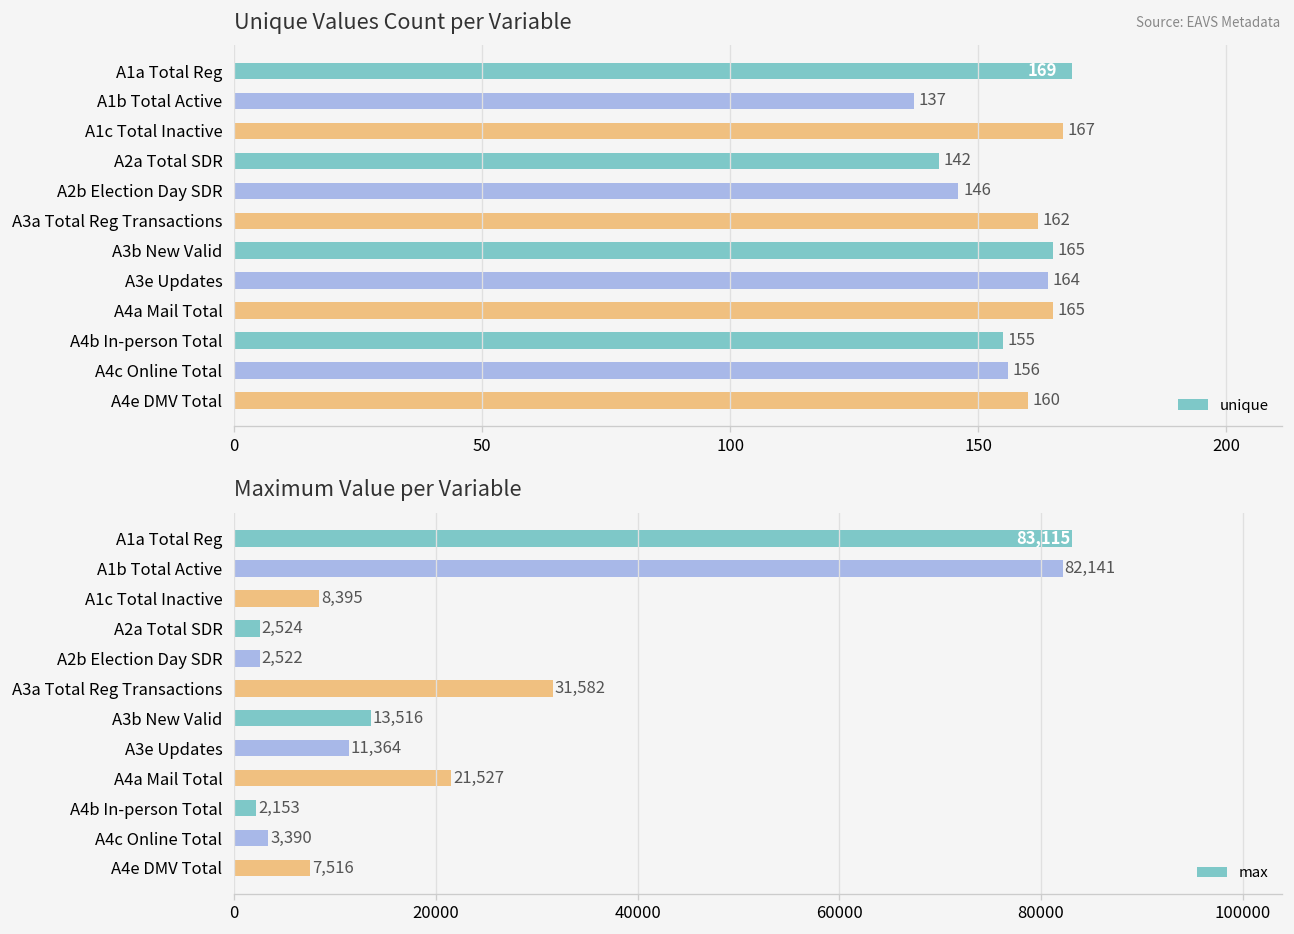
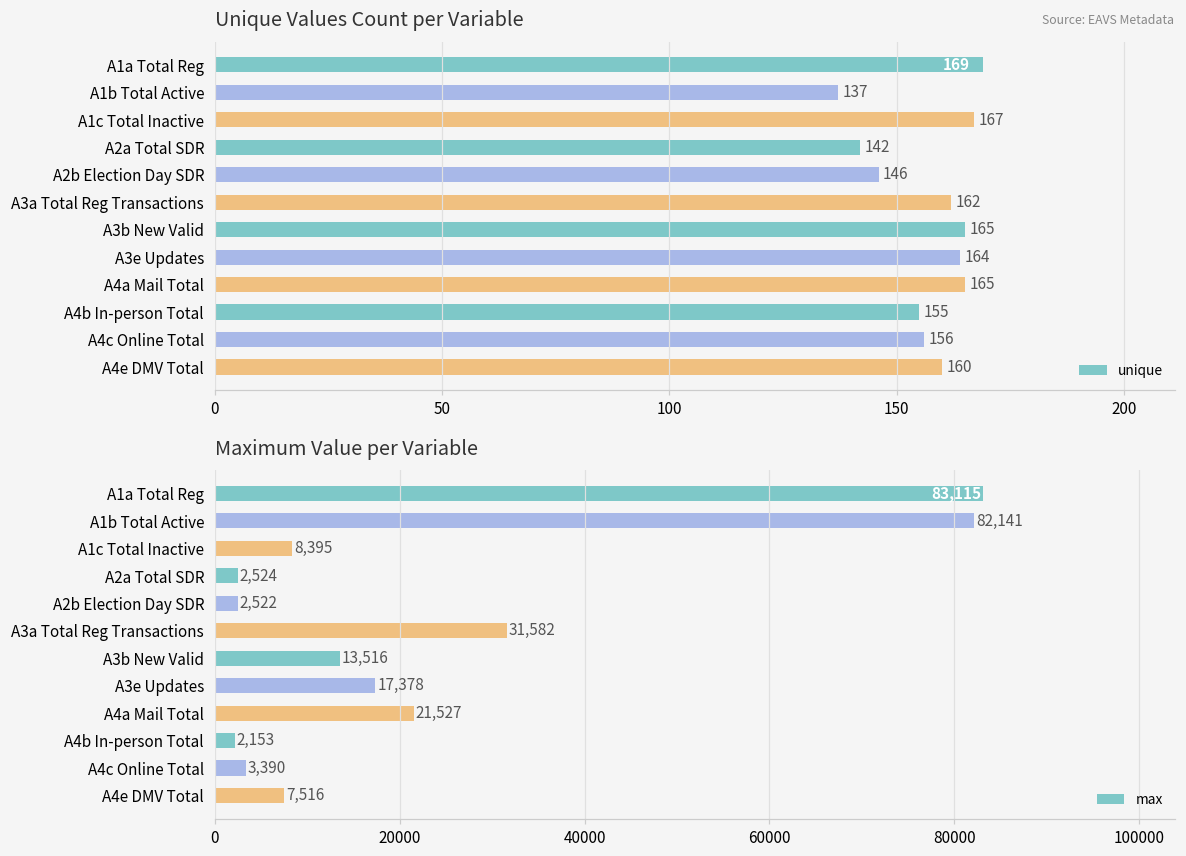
Maximum Value per Variable, A3e Updates: 11,364 -> 17,378
